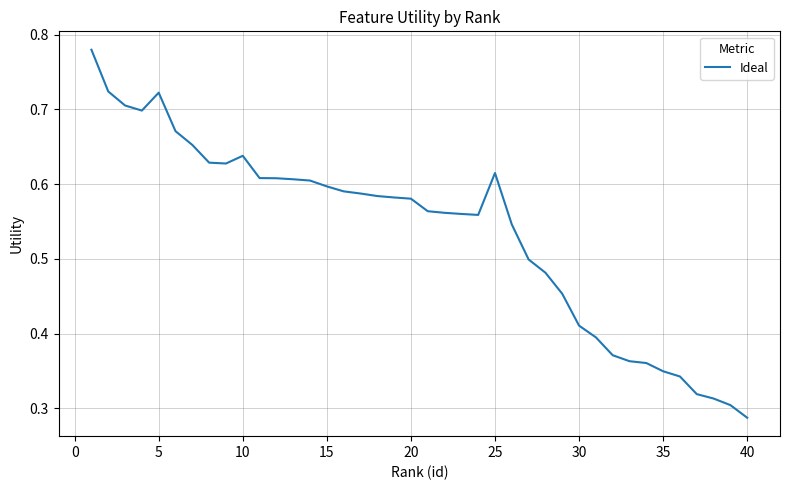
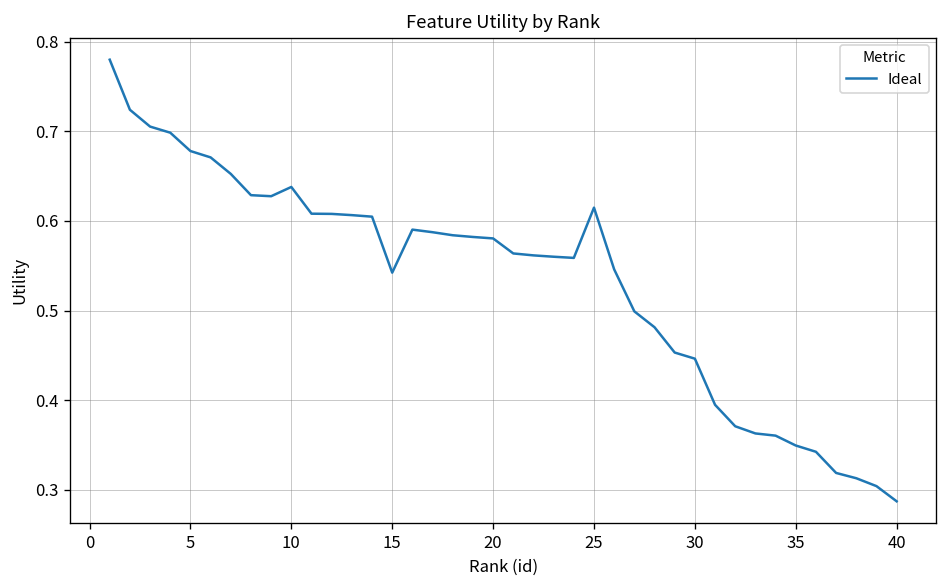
5: 0.72 -> 0.68
15: 0.60 -> 0.54
30: 0.41 -> 0.45
